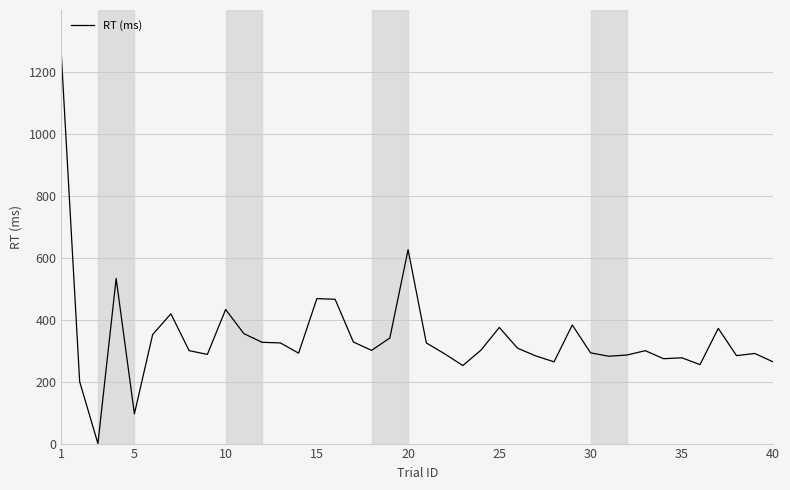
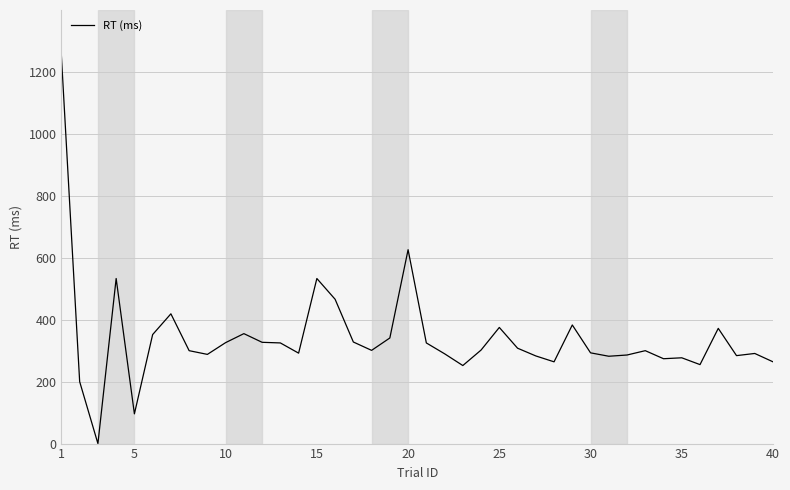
10: 430 -> 330
15: 470 -> 530
